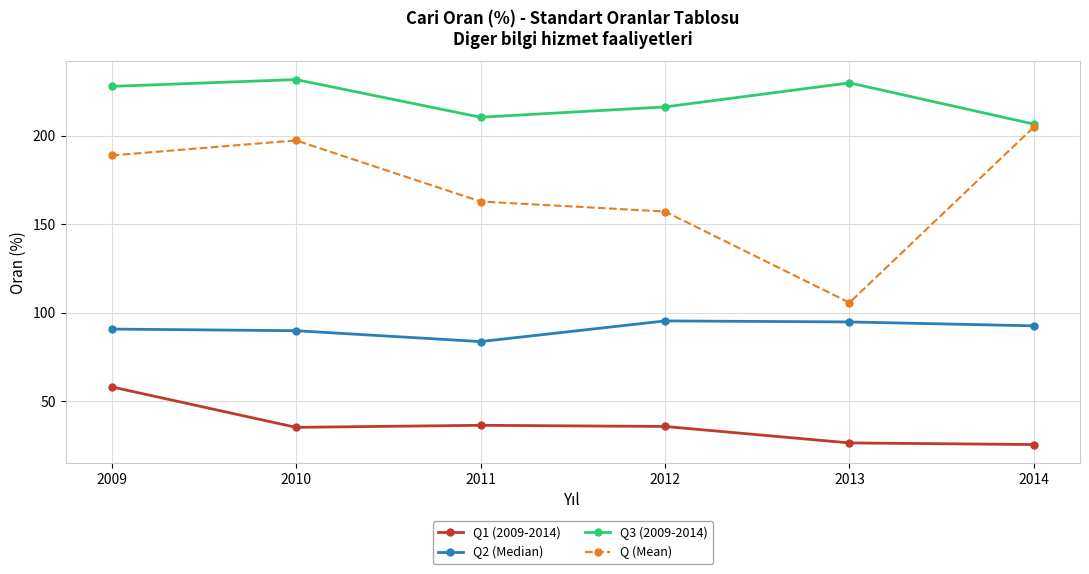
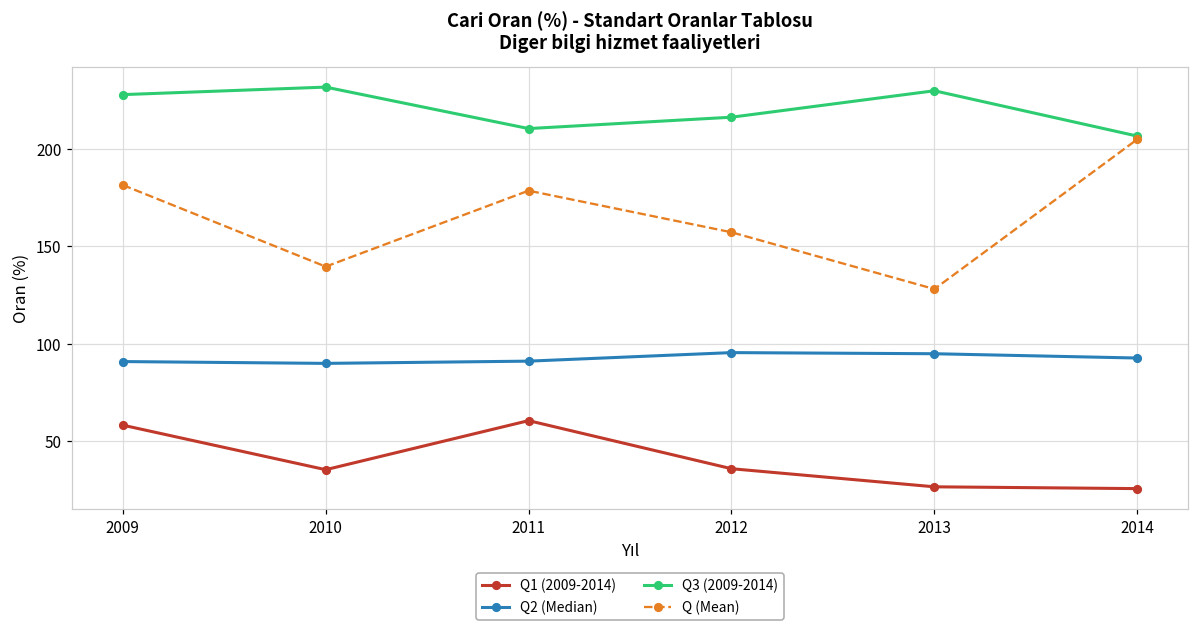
Q (Mean), 2009: 189 -> 181
Q (Mean), 2010: 197 -> 140
Q1 (2009-2014), 2011: 36 -> 60
Q2 (Median), 2011: 84 -> 91
Q (Mean), 2011: 163 -> 179
Q (Mean), 2013: 106 -> 128
